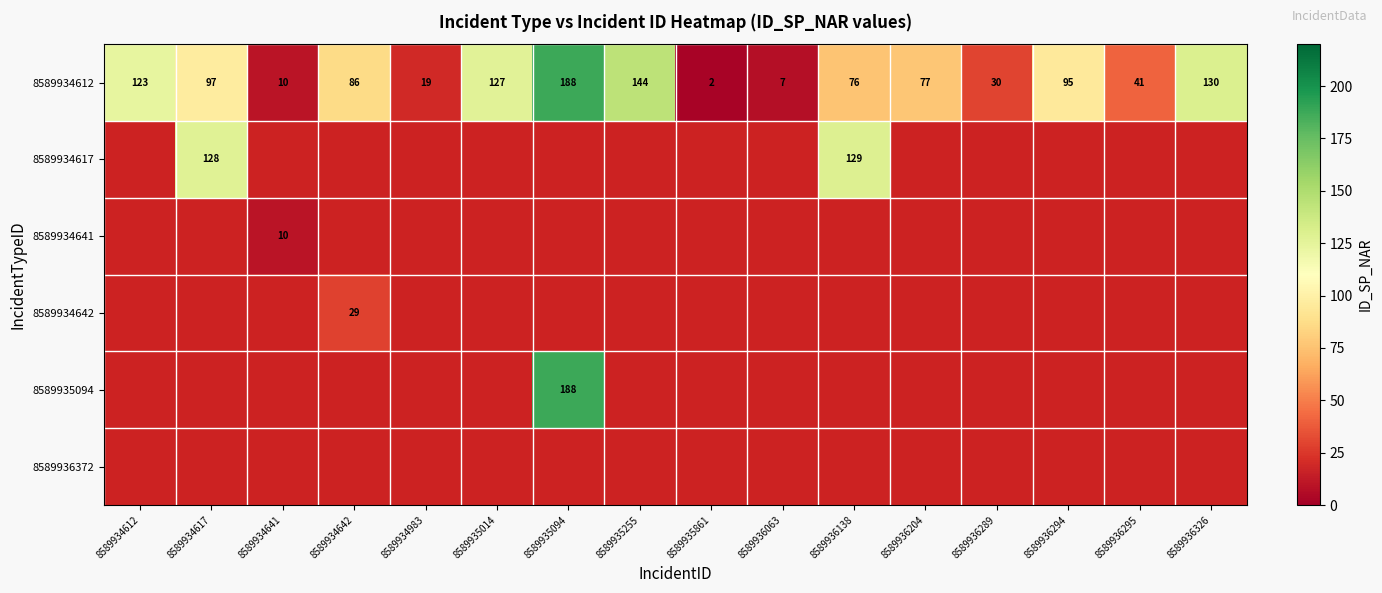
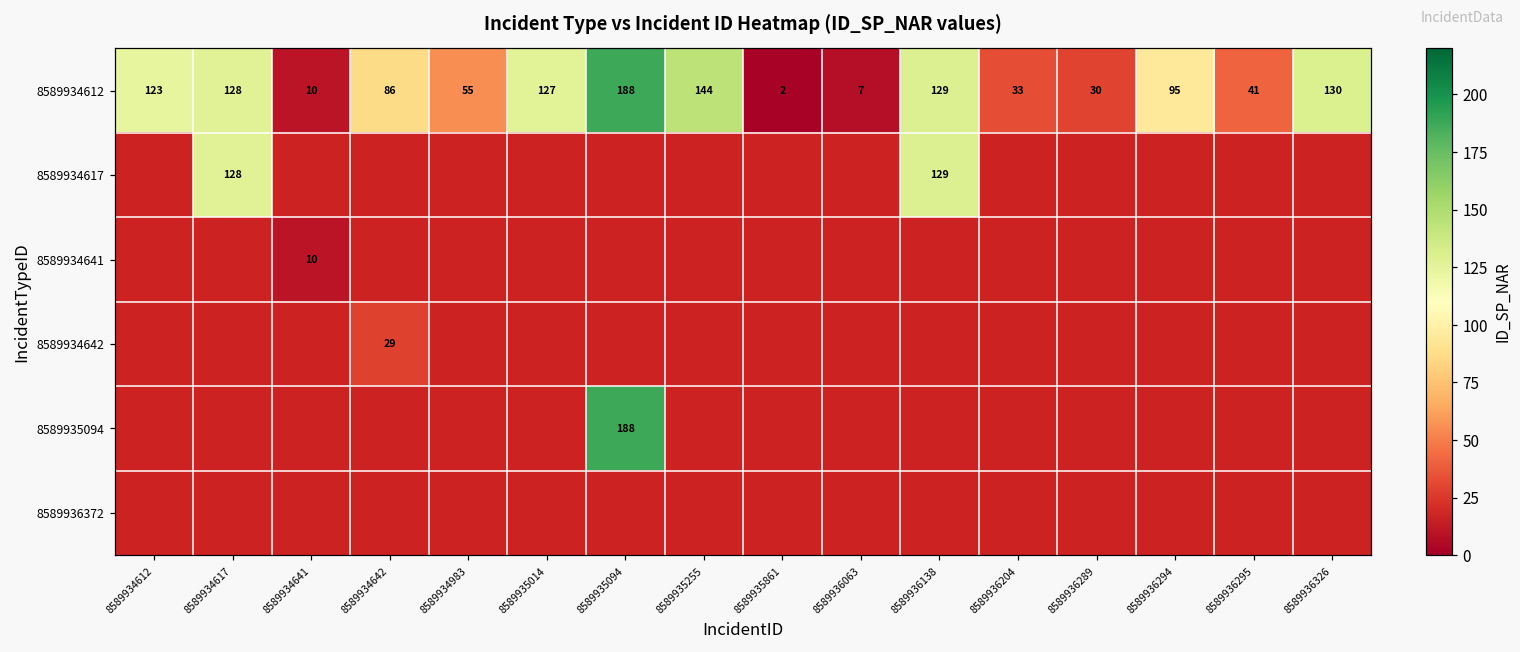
8589934612, 8589934617: 97 -> 128
8589934612, 8589934983: 19 -> 55
8589934612, 8589936138: 76 -> 129
8589934612, 8589936204: 77 -> 33
